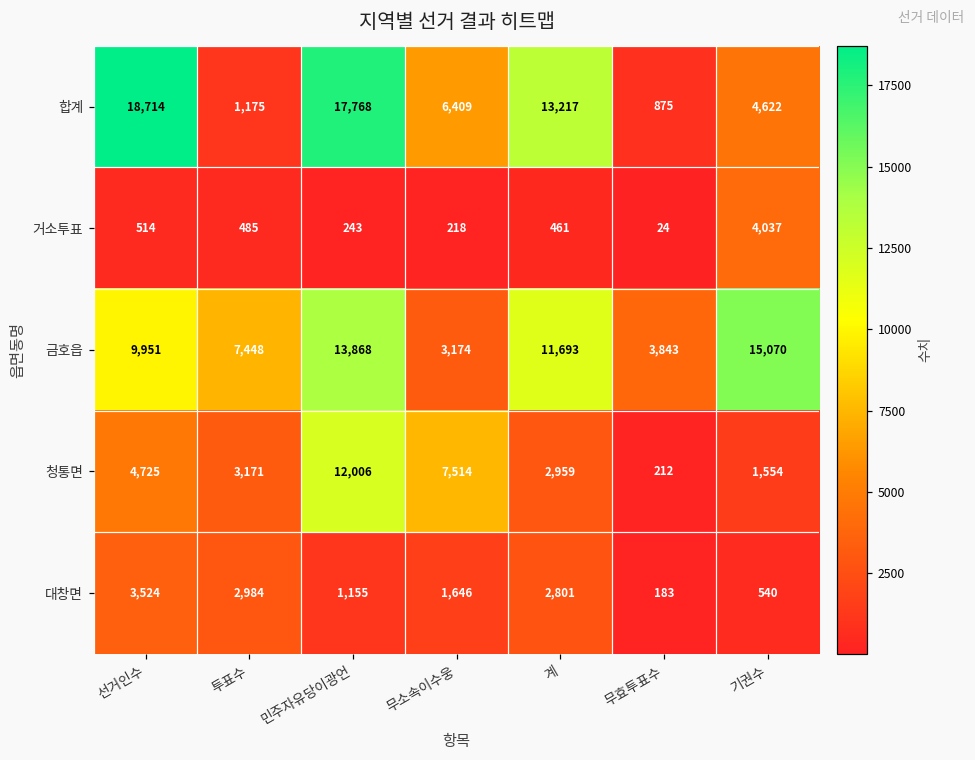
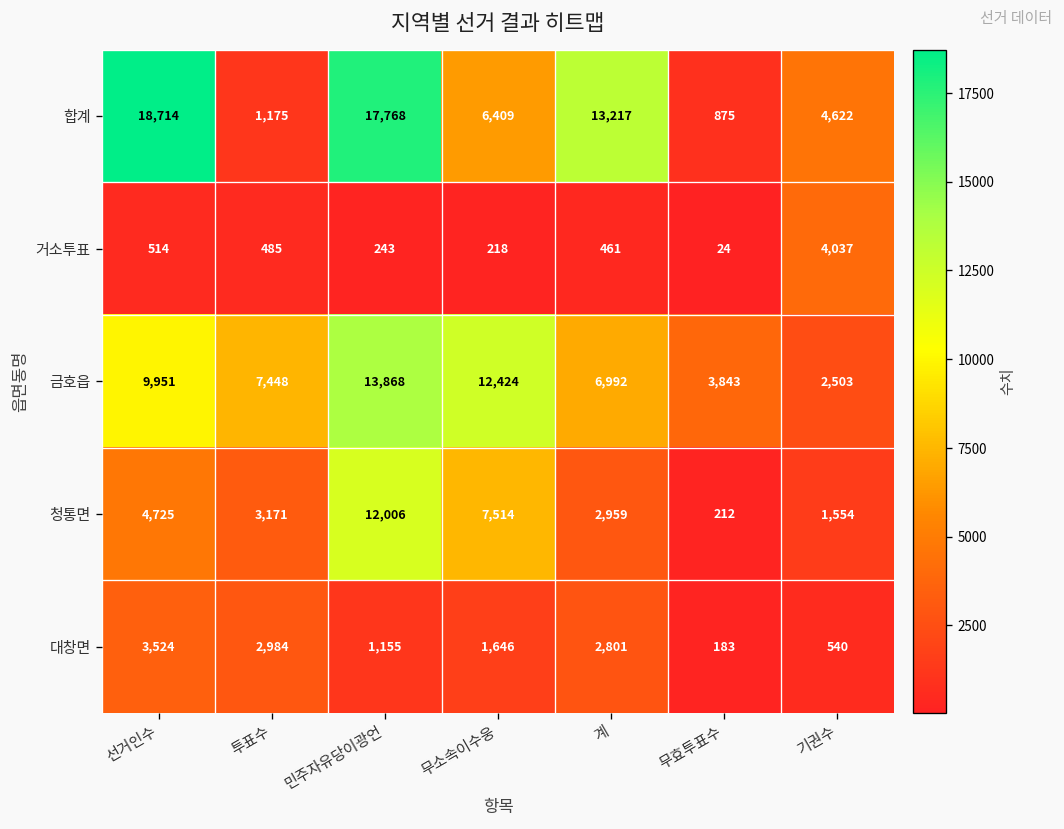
금호읍, 무소속이수웅: 3,174 -> 12,424
금호읍, 계: 11,693 -> 6,992
금호읍, 기권수: 15,070 -> 2,503
